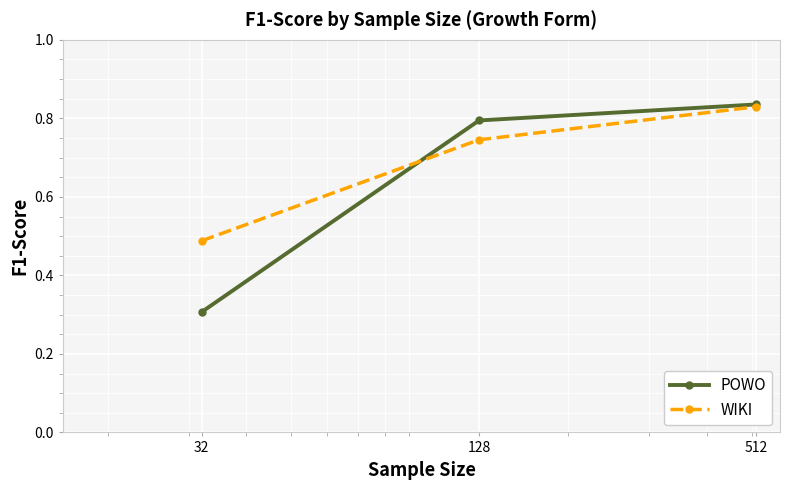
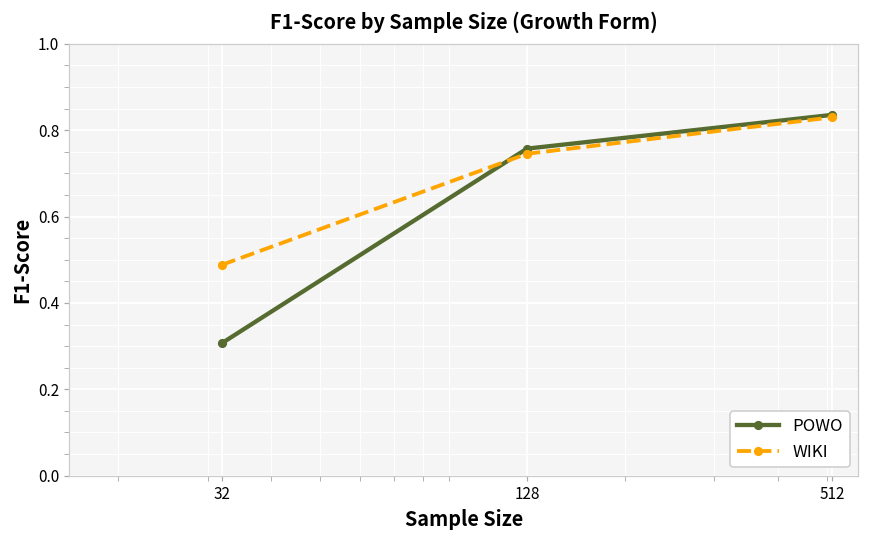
POWO, 128: 0.79 -> 0.76
